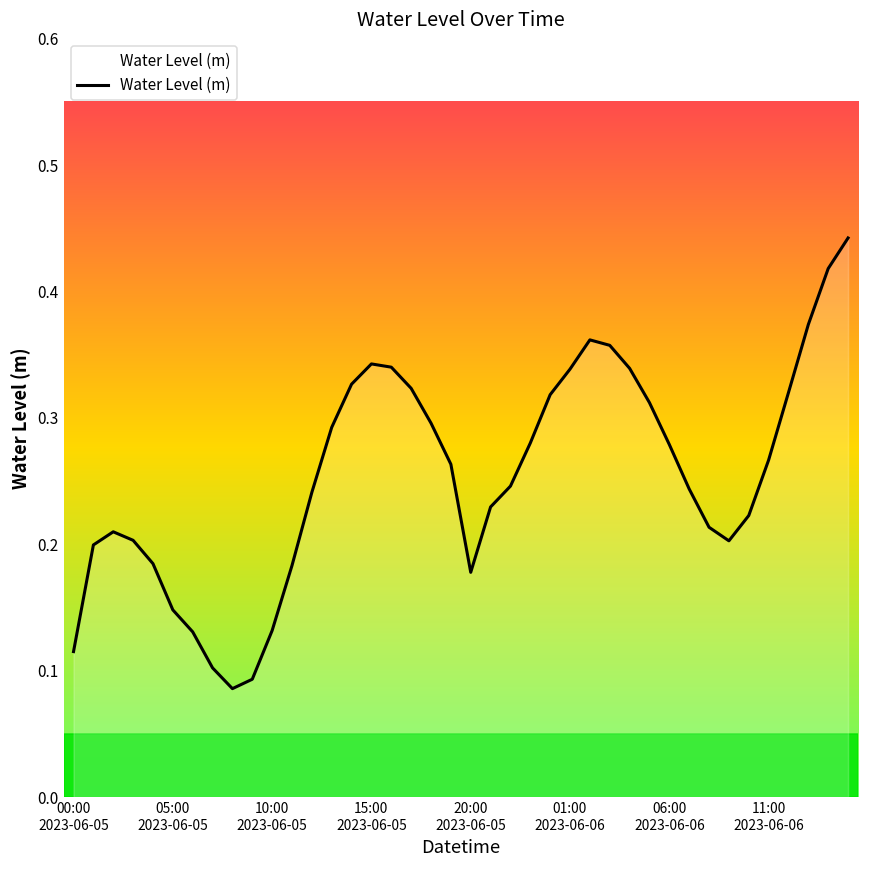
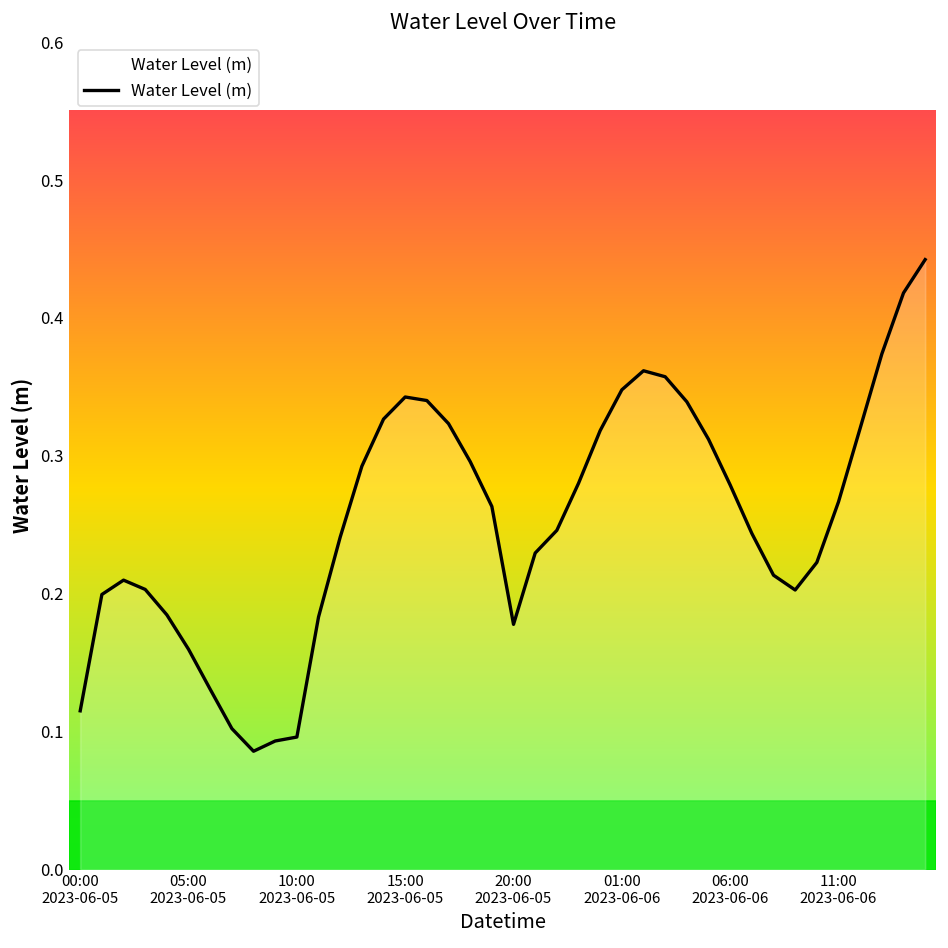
05:00 2023-06-05: 0.148 -> 0.160
10:00 2023-06-05: 0.132 -> 0.096
01:00 2023-06-06: 0.339 -> 0.348
